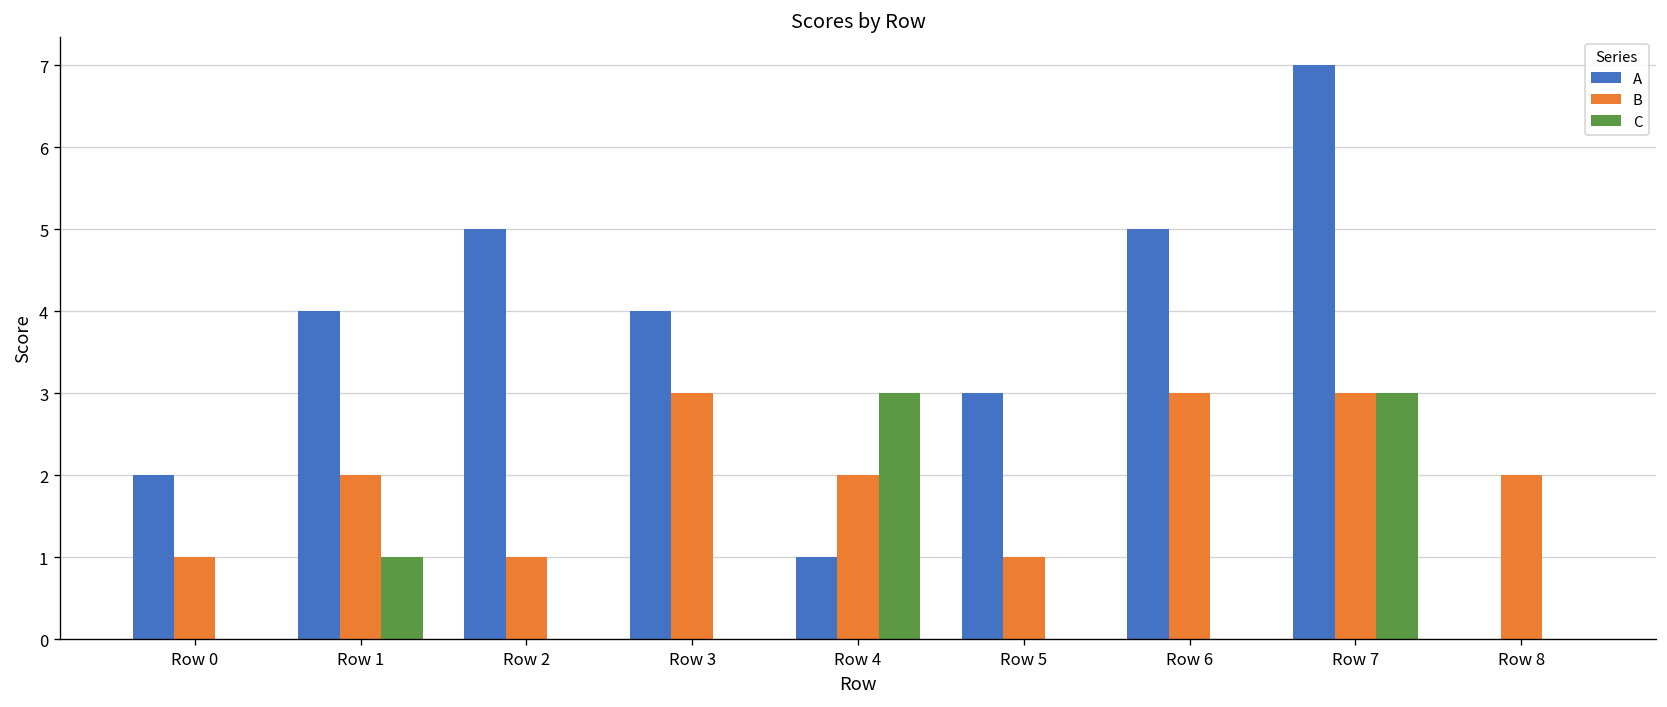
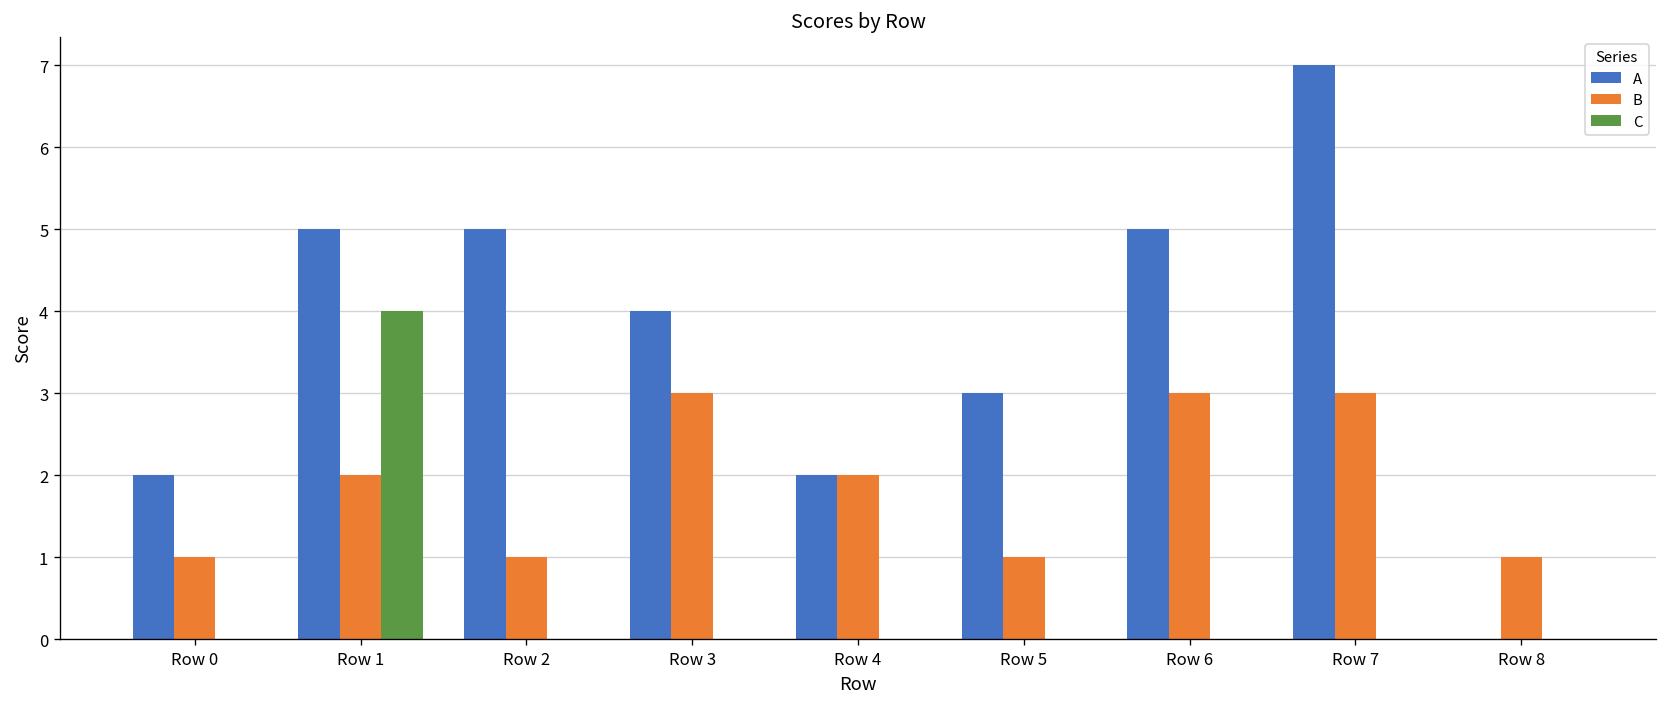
A, Row 1: 4 -> 5
C, Row 1: 1 -> 4
A, Row 4: 1 -> 2
C, Row 4: 3 -> 0
C, Row 7: 3 -> 0
B, Row 8: 2 -> 1
